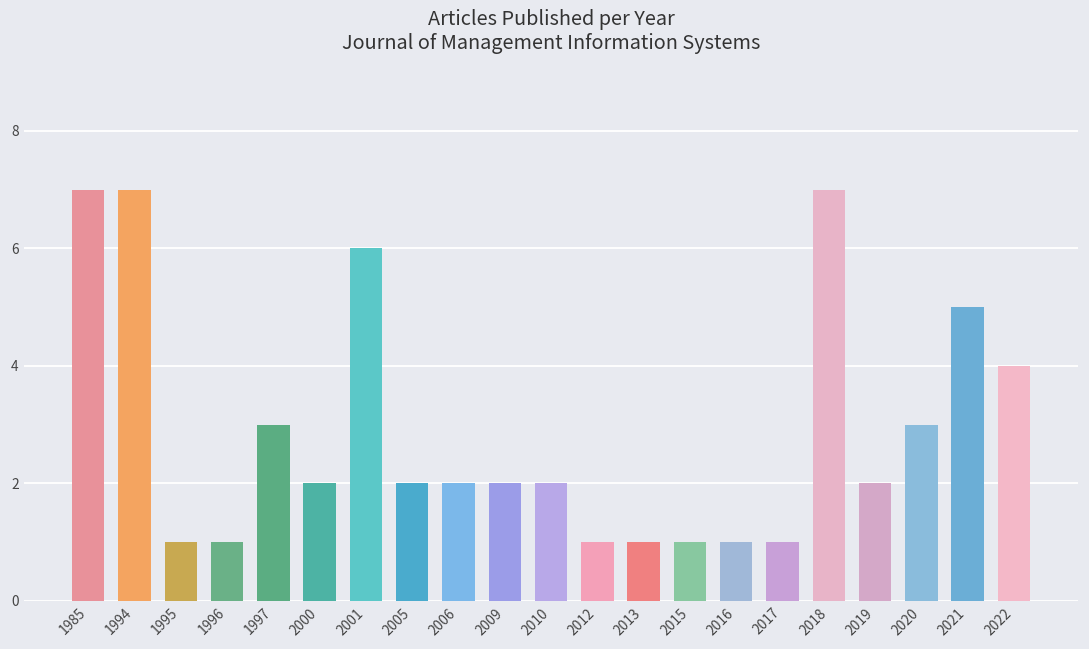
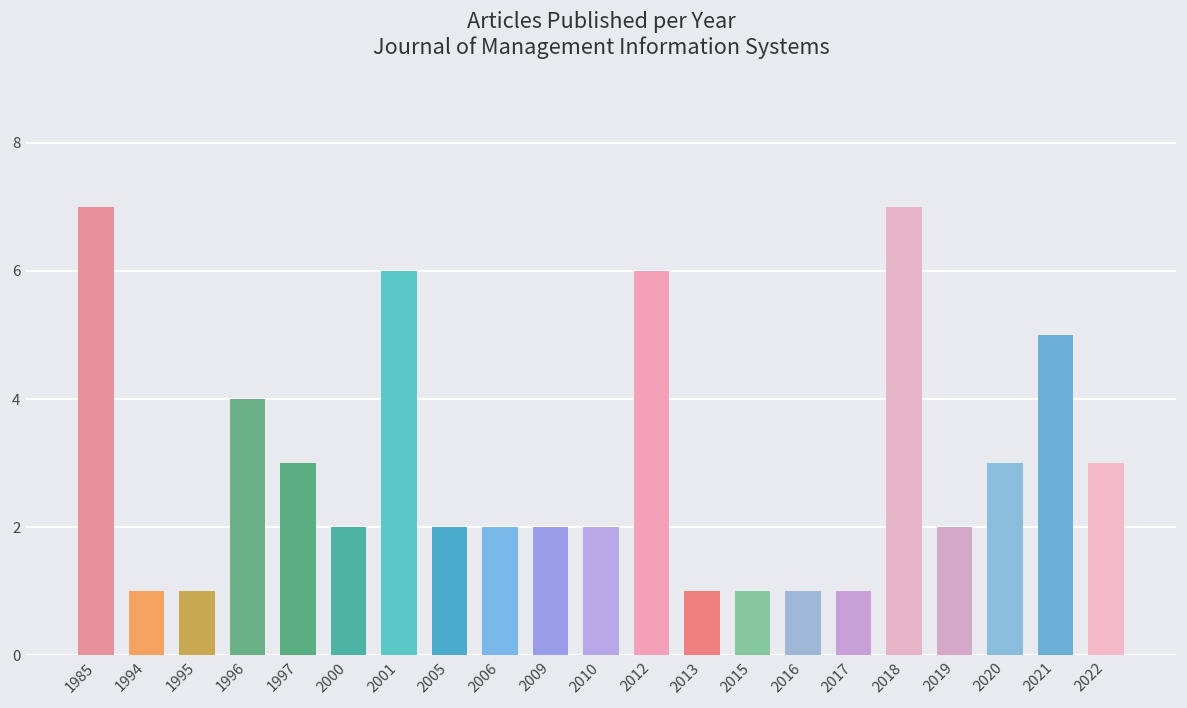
1994: 7 -> 1
1996: 1 -> 4
2012: 1 -> 6
2022: 4 -> 3
